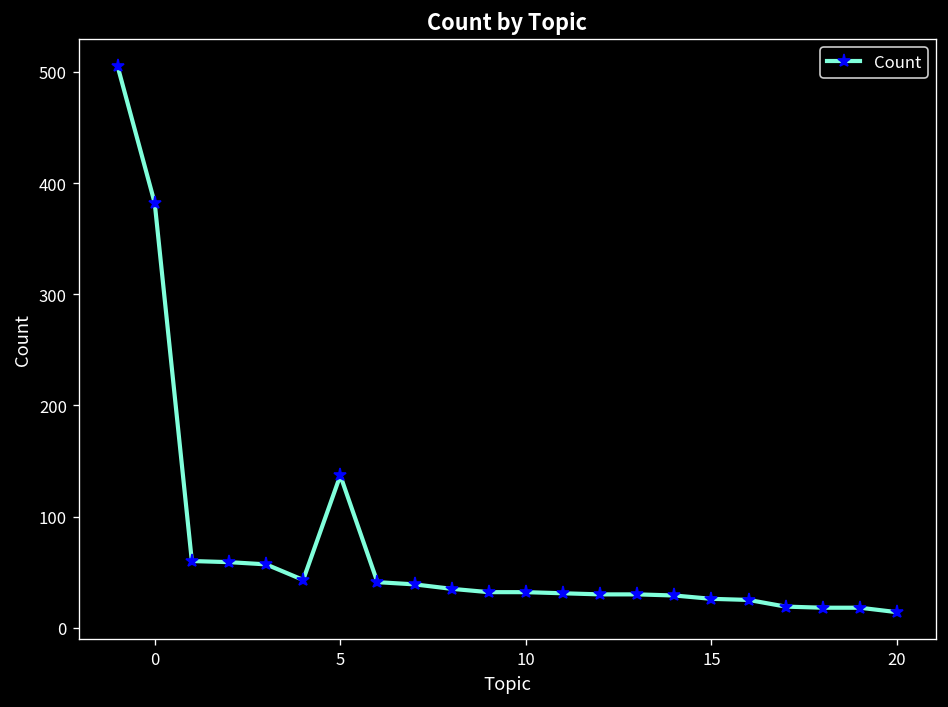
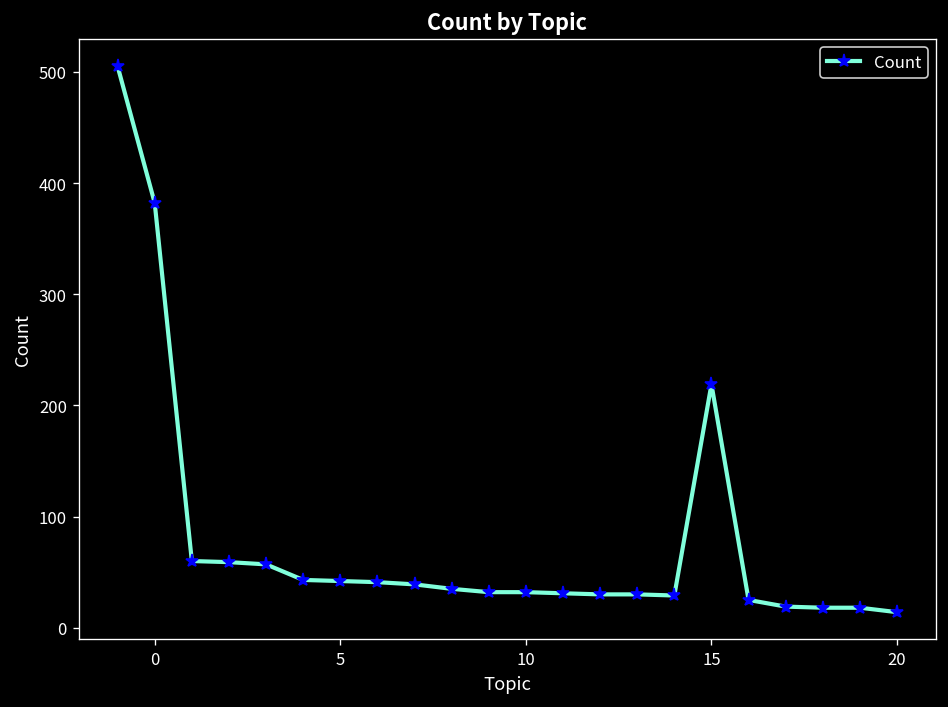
5: 140 -> 40
15: 30 -> 220
